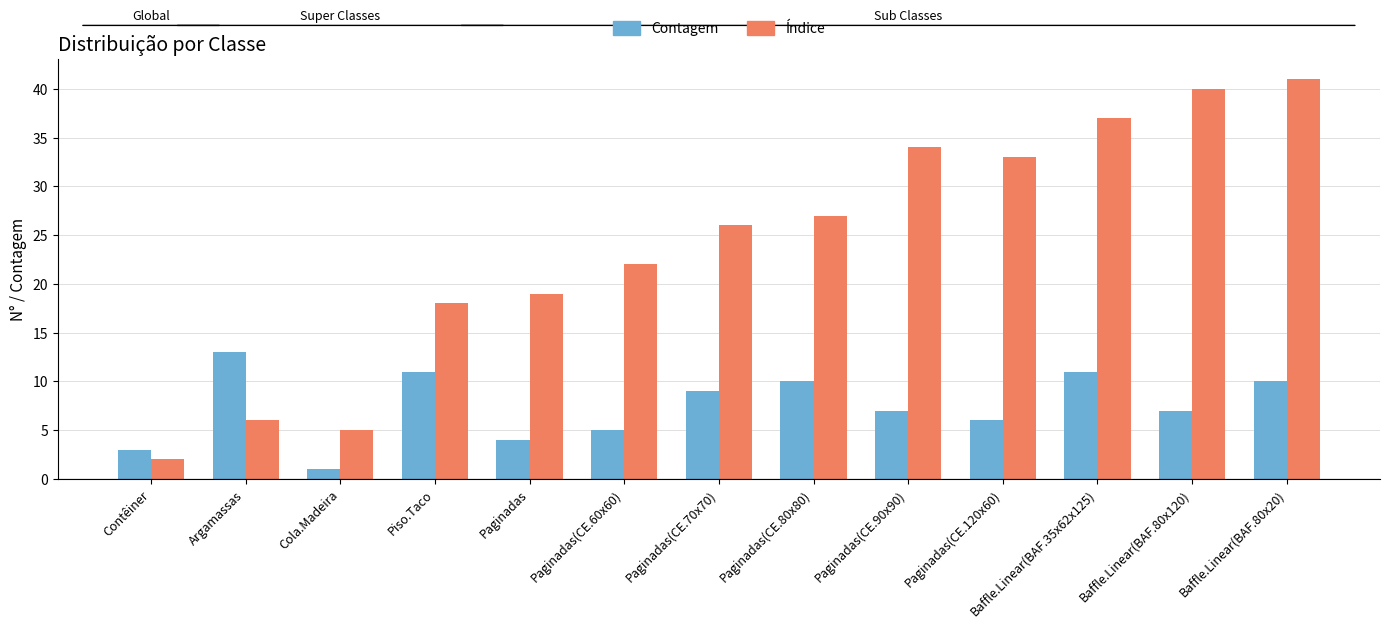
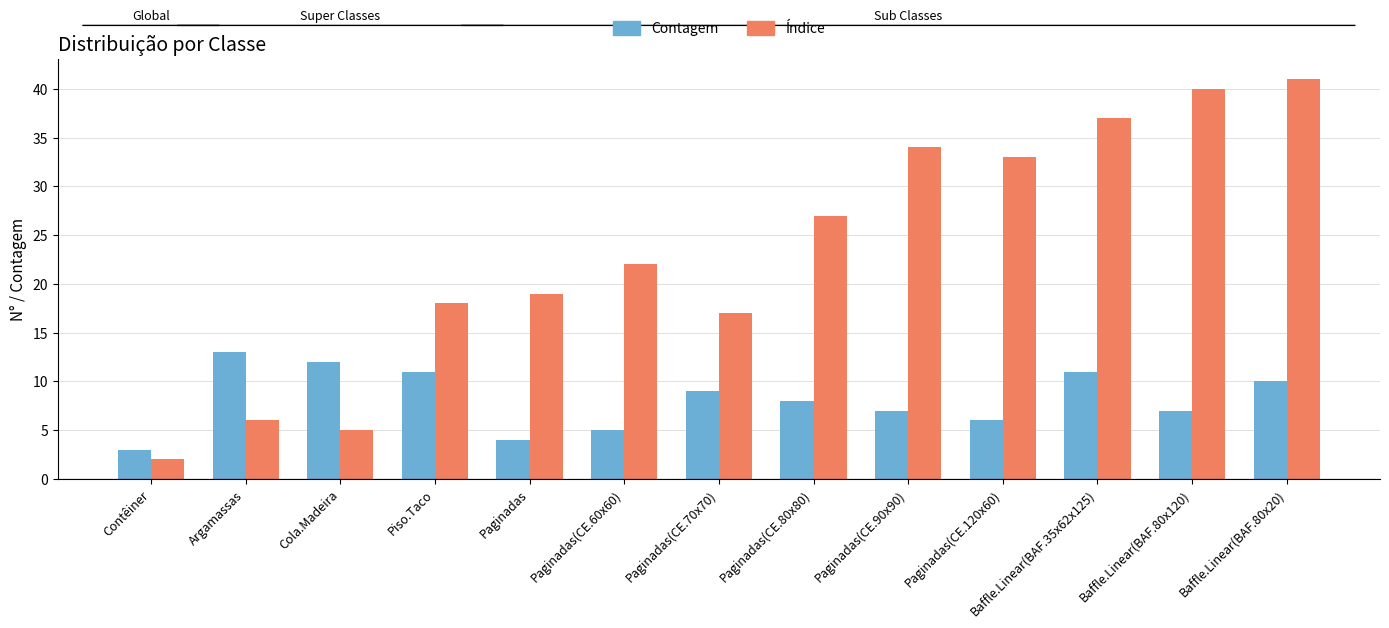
Contagem, Cola.Madeira: 1 -> 12
Índice, Paginadas(CE.70x70): 26 -> 17
Contagem, Paginadas(CE.80x80): 10 -> 8
